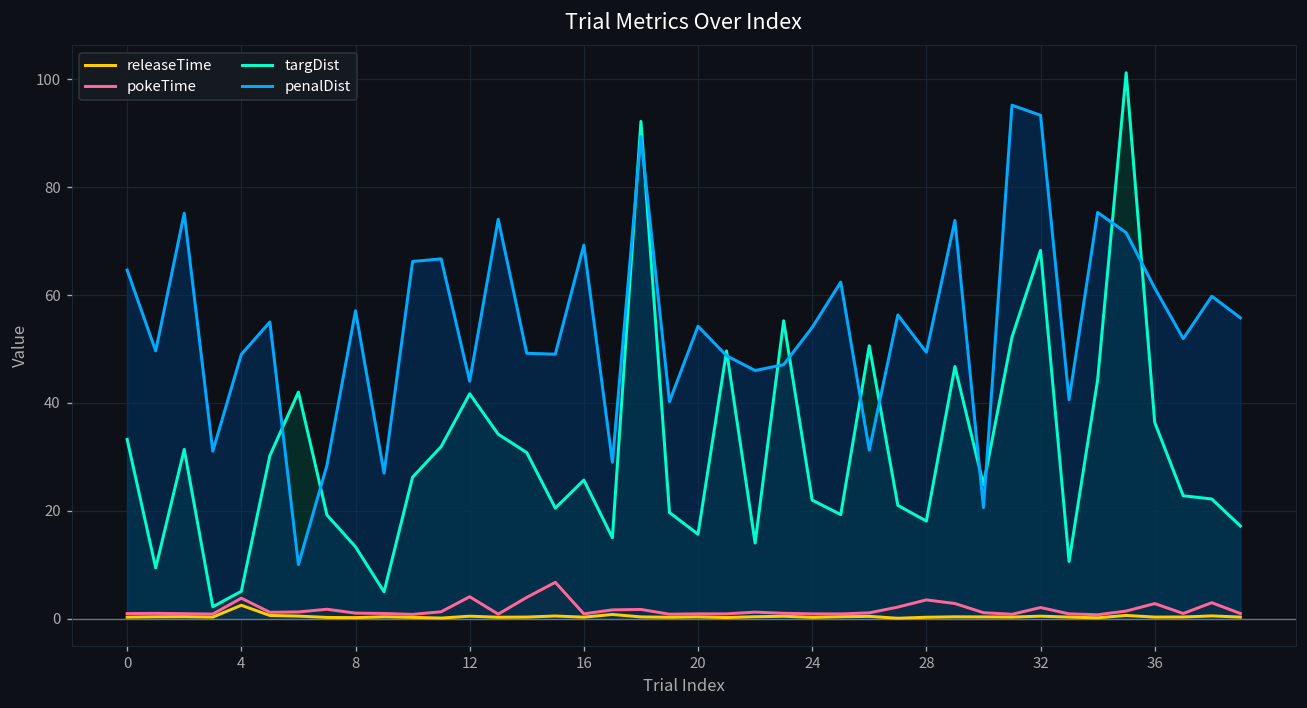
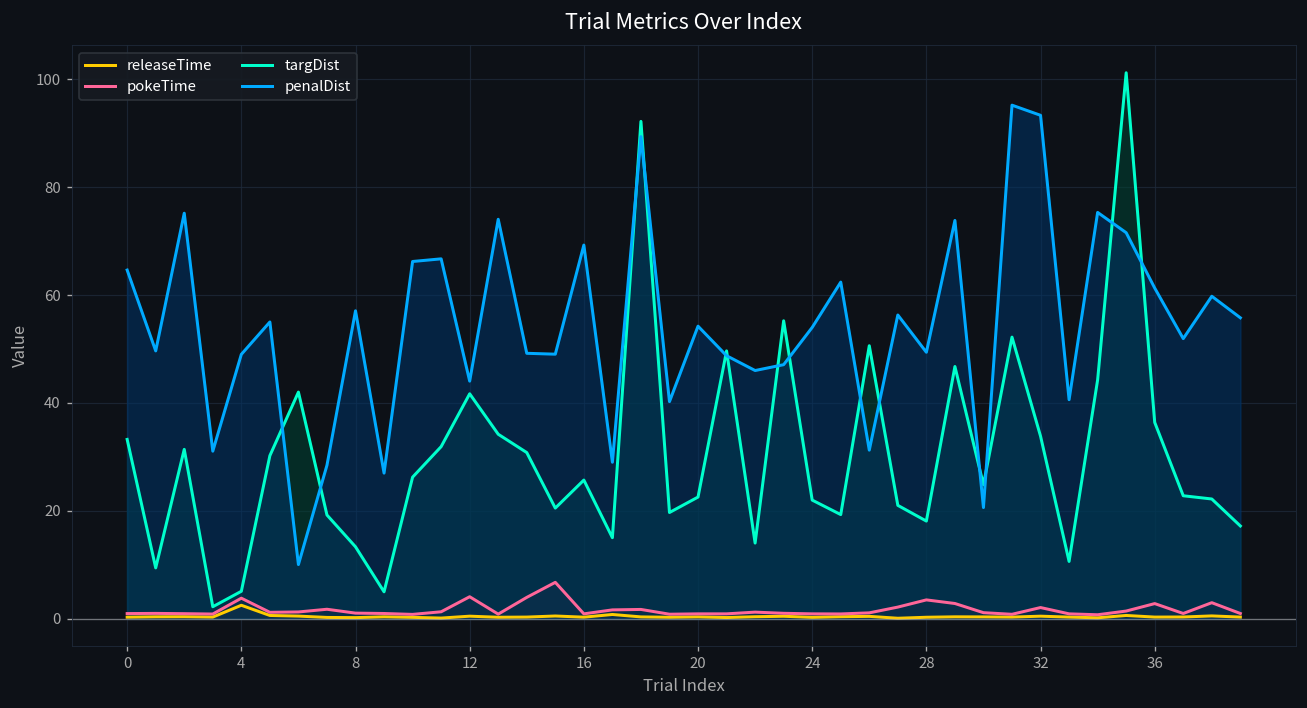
targDist, 20: 16 -> 23
targDist, 32: 68 -> 34
